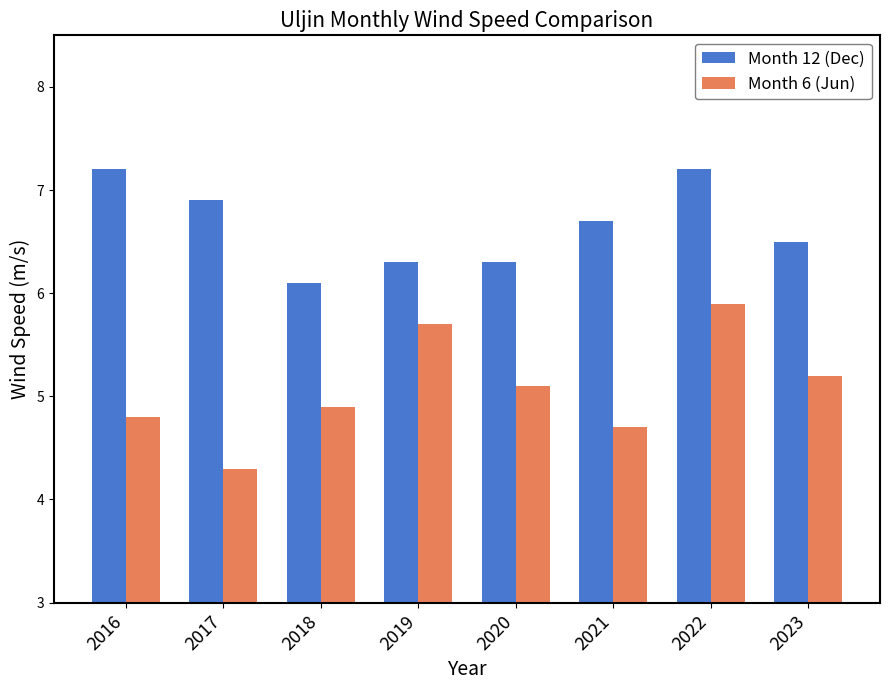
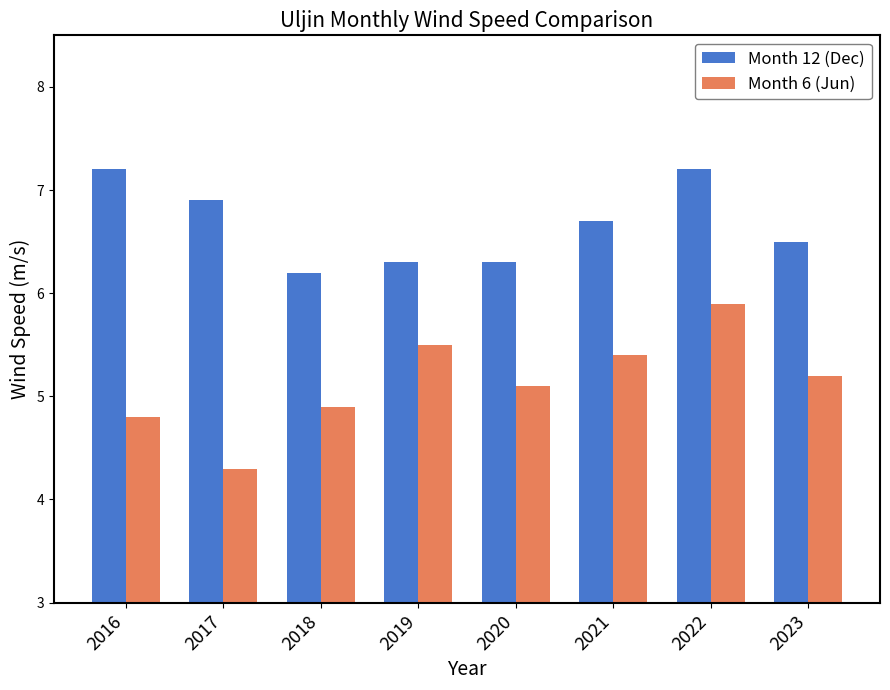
Month 12 (Dec), 2018: 6.1 -> 6.2
Month 6 (Jun), 2019: 5.7 -> 5.5
Month 6 (Jun), 2021: 4.7 -> 5.4
